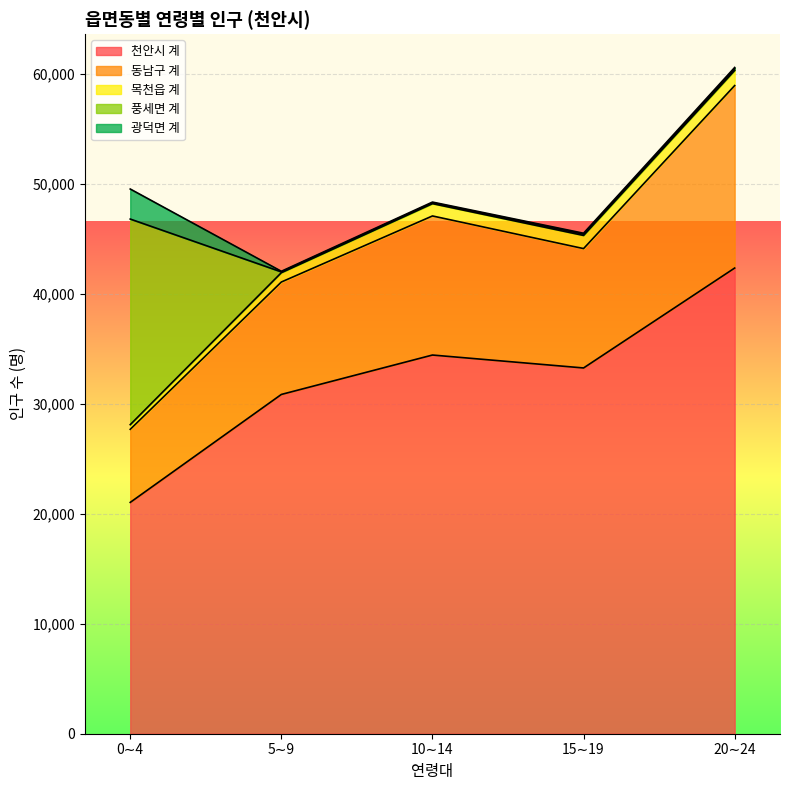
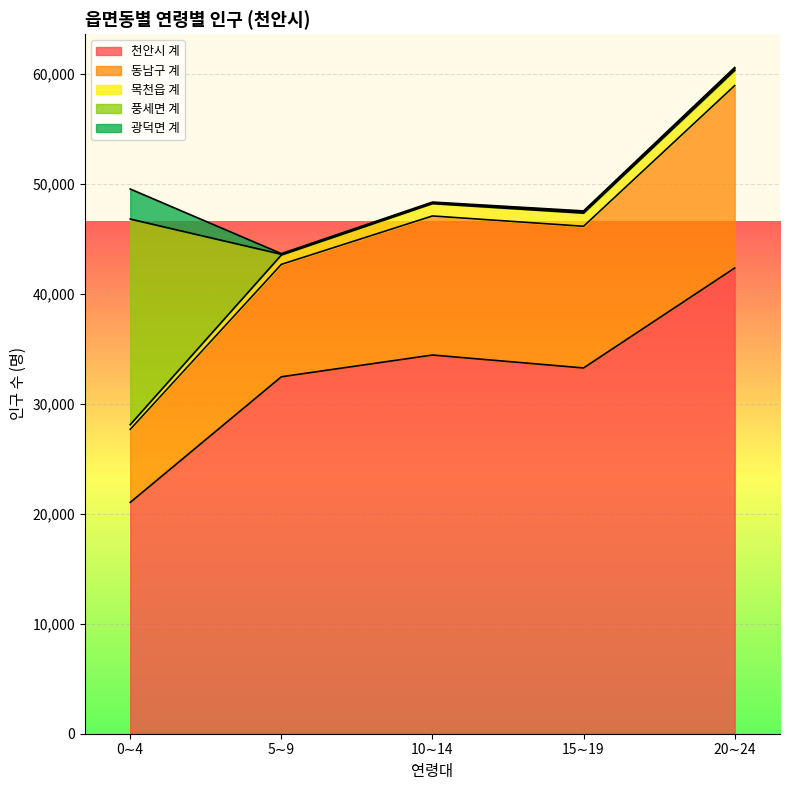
천안시 계, 5∼9: 30,900 -> 32,500
동남구 계, 15∼19: 10,900 -> 12,900
